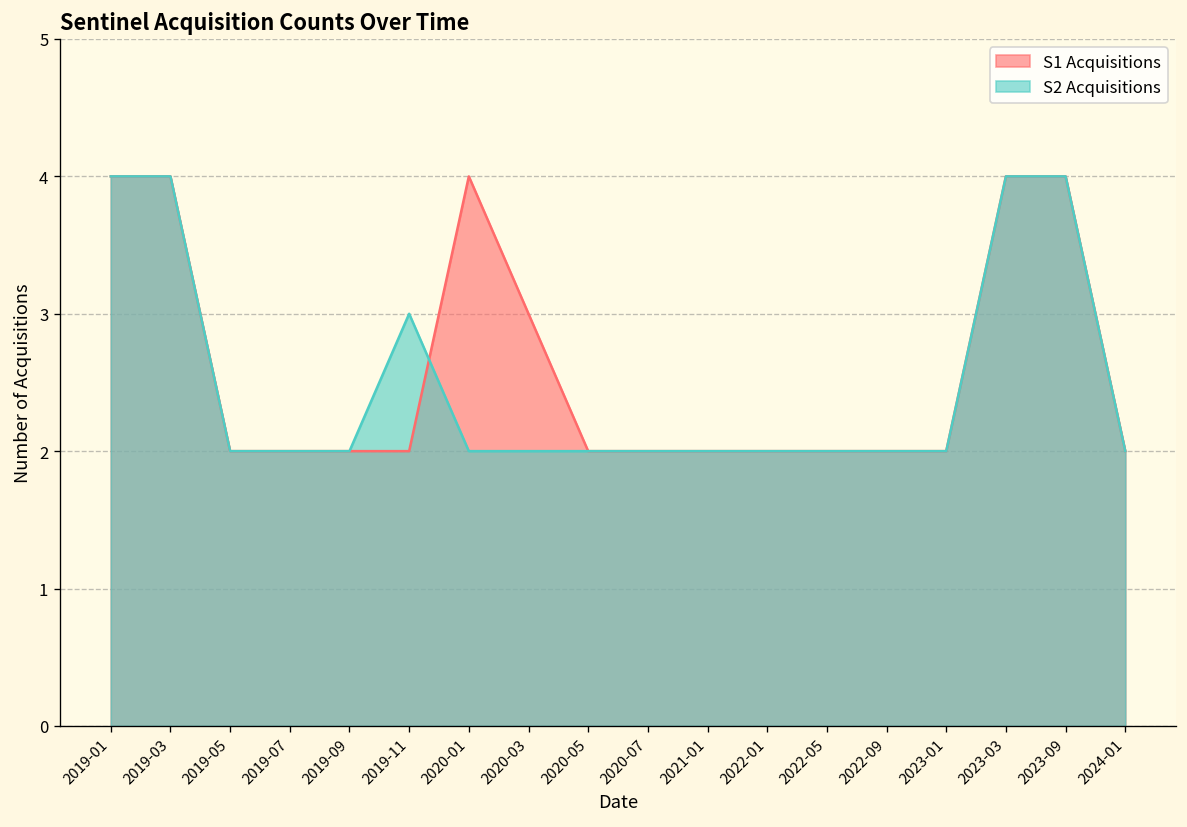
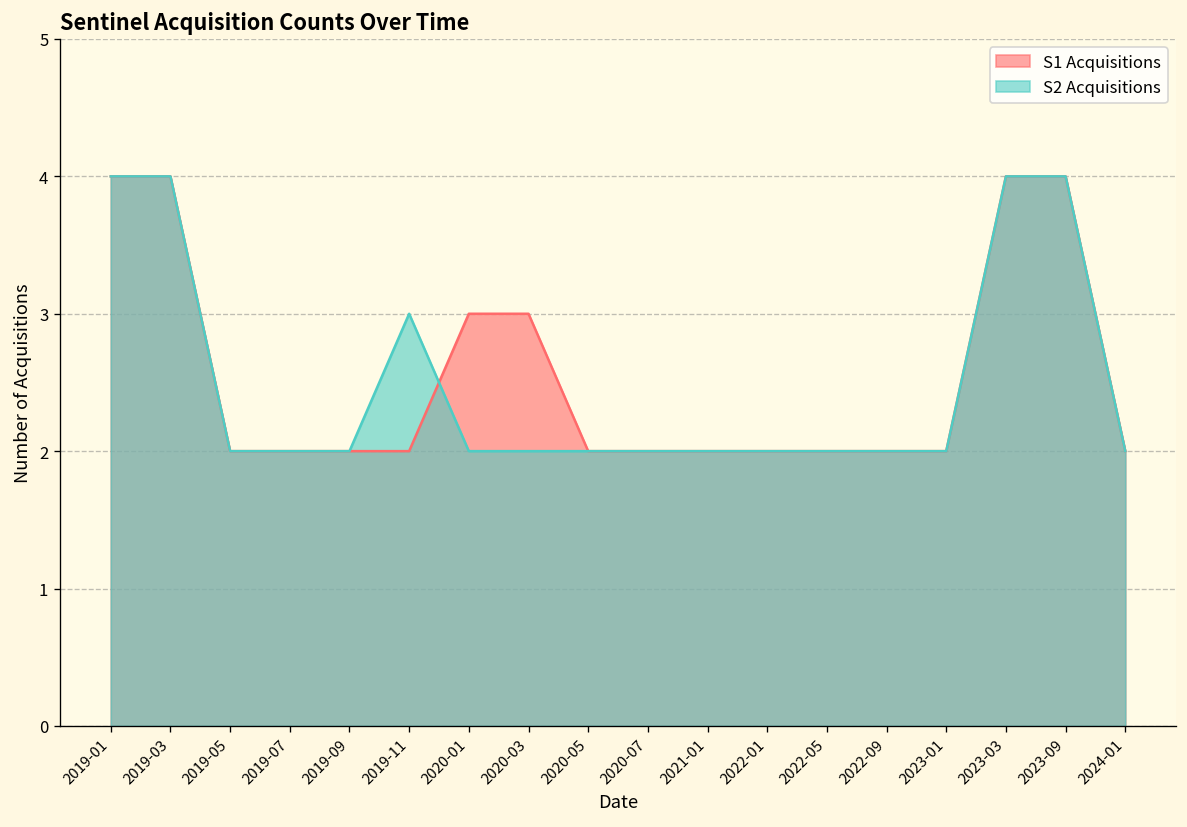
S1 Acquisitions, 2020-01: 4 -> 3
